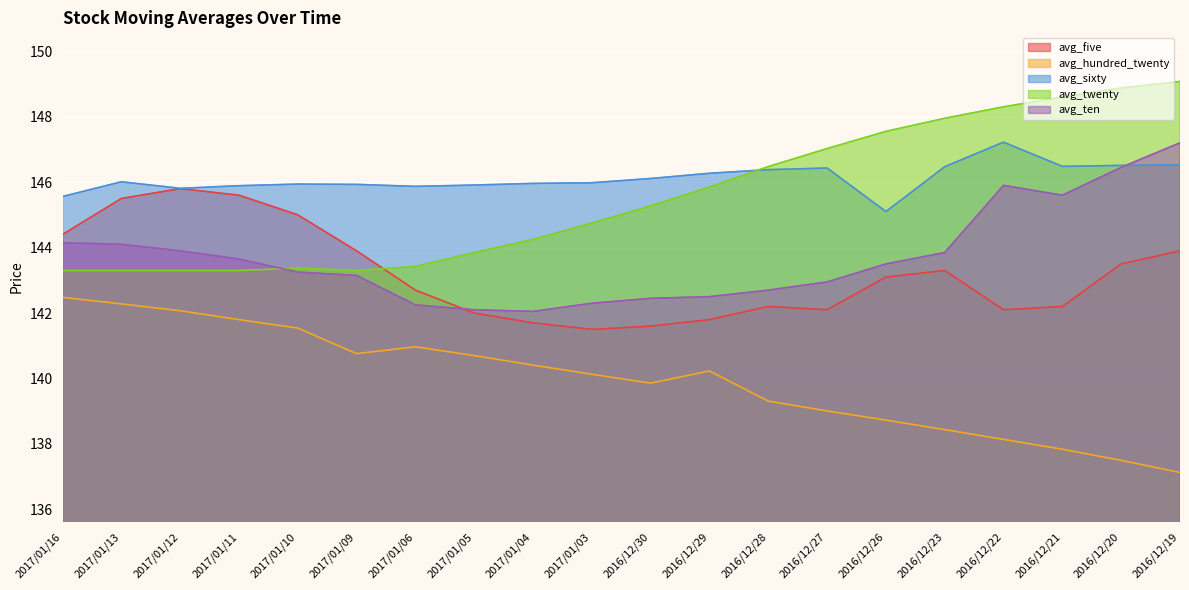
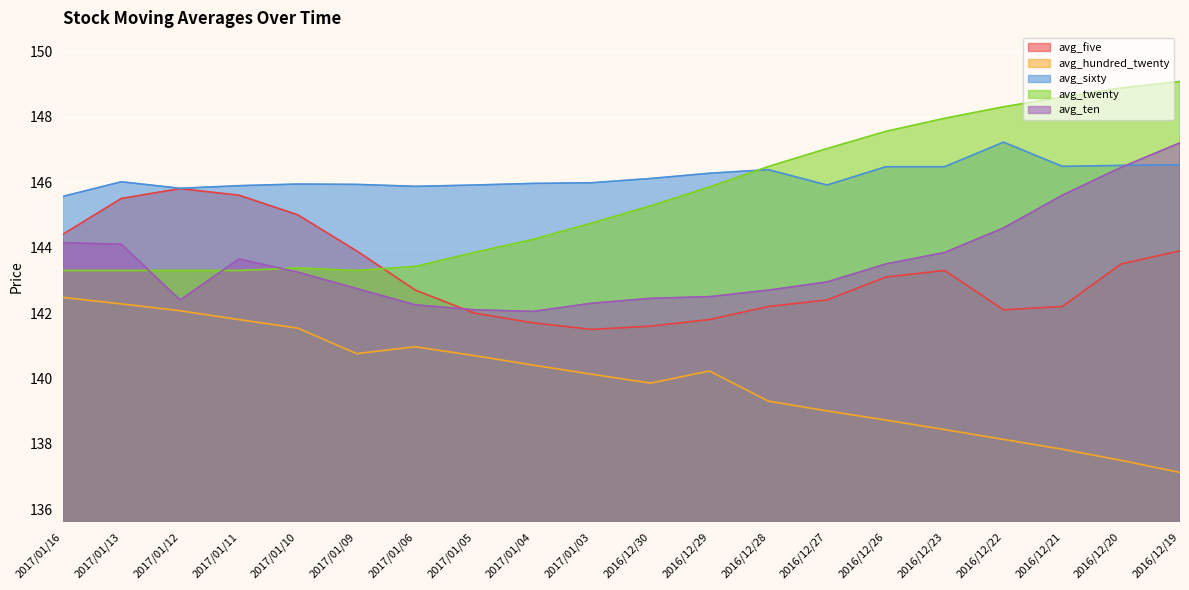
avg_ten, 2017/01/12: 143.9 -> 142.4
avg_ten, 2017/01/09: 143.2 -> 142.8
avg_five, 2016/12/27: 142.1 -> 142.4
avg_sixty, 2016/12/27: 146.4 -> 145.9
avg_sixty, 2016/12/26: 145.1 -> 146.5
avg_ten, 2016/12/22: 145.9 -> 144.6
